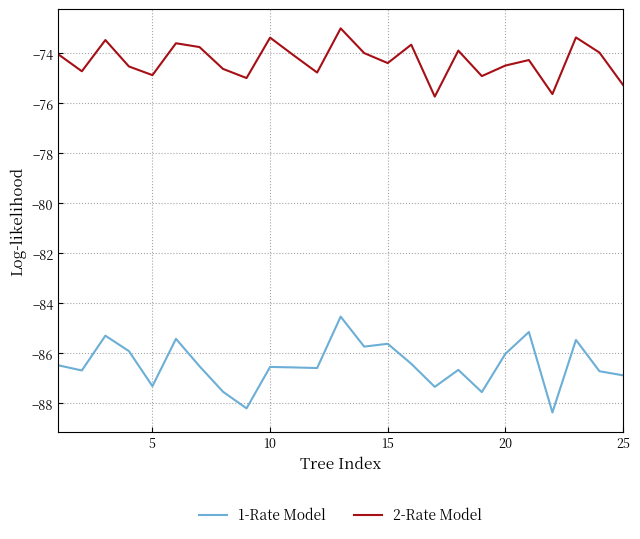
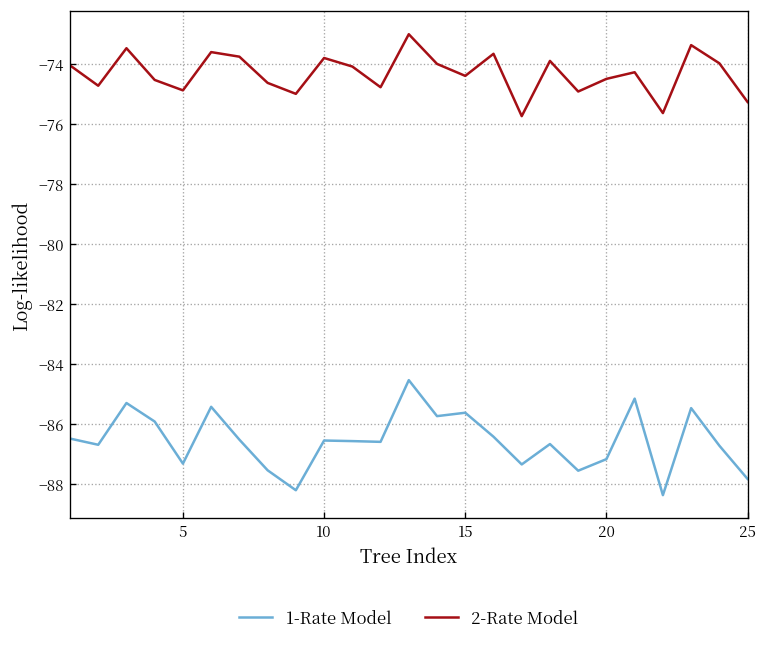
2-Rate Model, 10: -73.4 -> -73.8
1-Rate Model, 20: -86.0 -> -87.2
1-Rate Model, 25: -86.9 -> -87.8
